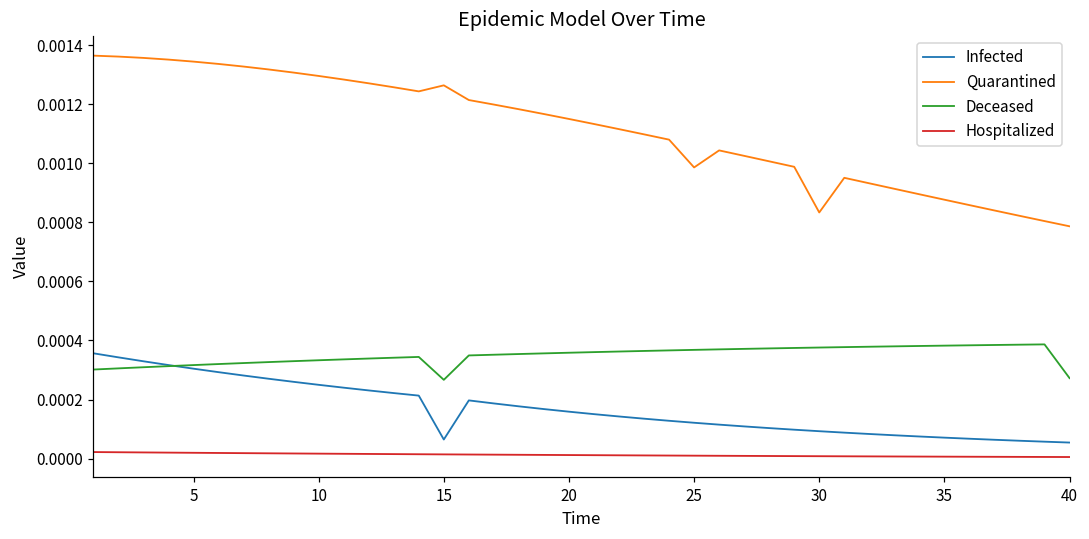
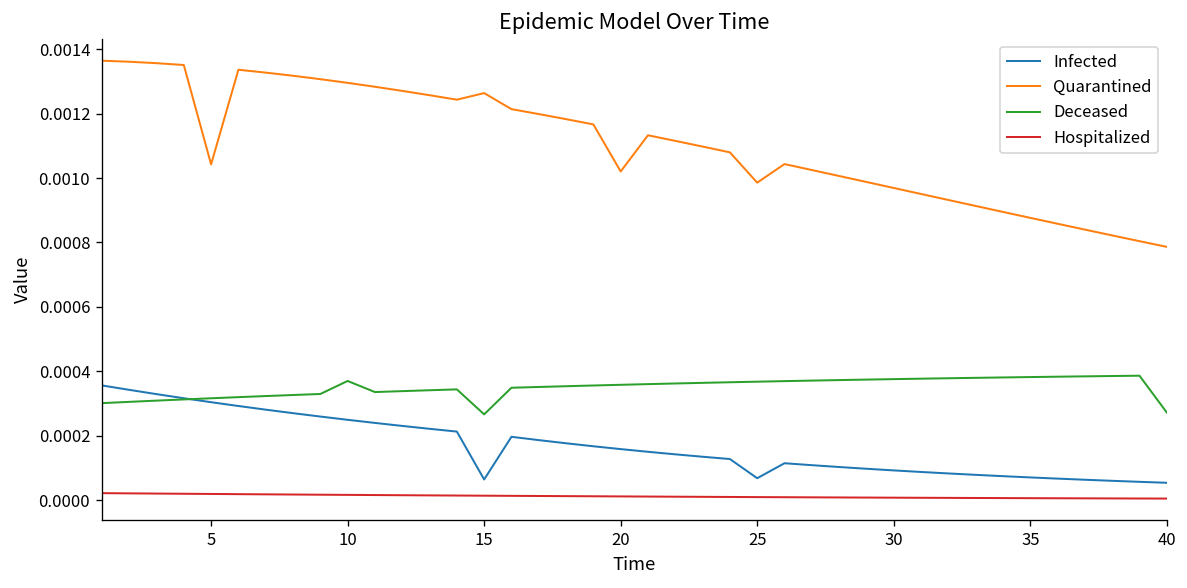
Quarantined, 5: 0.00134 -> 0.00104
Deceased, 10: 0.00033 -> 0.00037
Quarantined, 20: 0.00115 -> 0.00102
Infected, 25: 0.00012 -> 0.00007
Quarantined, 30: 0.00083 -> 0.00097
